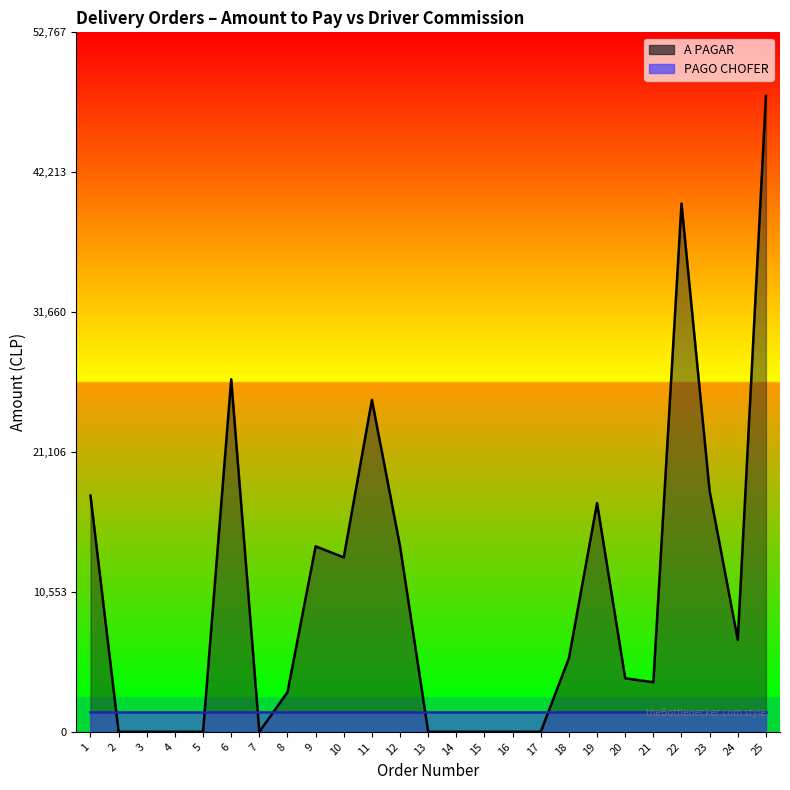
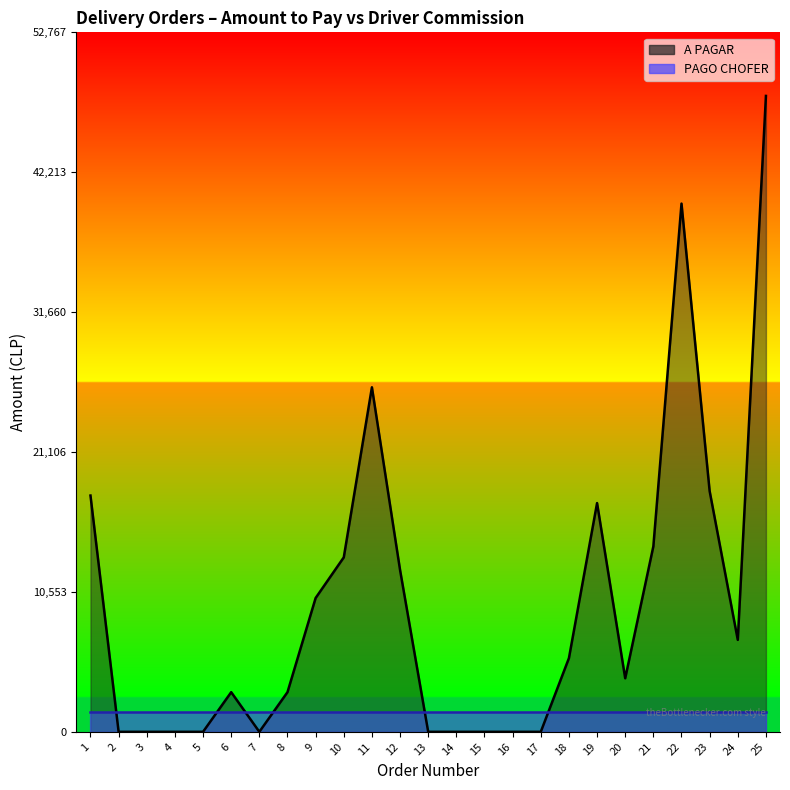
A PAGAR, 6: 26,600 -> 3,000
A PAGAR, 9: 14,000 -> 10,100
A PAGAR, 11: 25,000 -> 26,000
A PAGAR, 12: 14,000 -> 12,200
A PAGAR, 21: 3,700 -> 14,000
